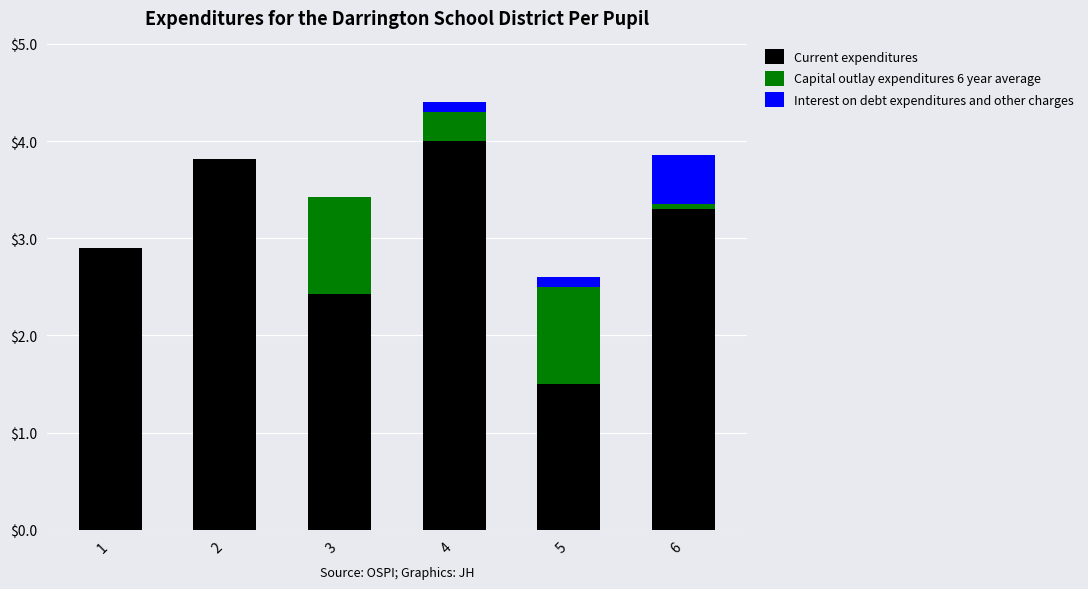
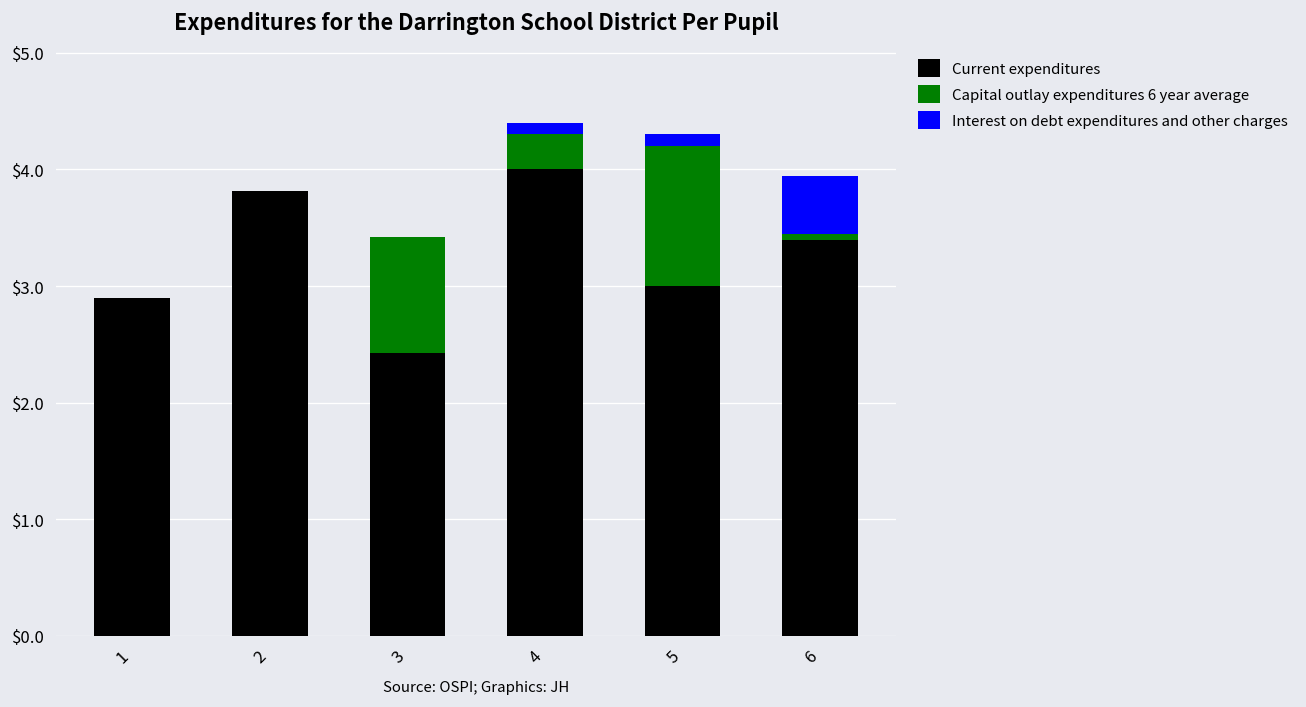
Current expenditures, 5: $1.5 -> $3.0
Capital outlay expenditures 6 year average, 5: $1.0 -> $1.2
Current expenditures, 6: $3.3 -> $3.4
